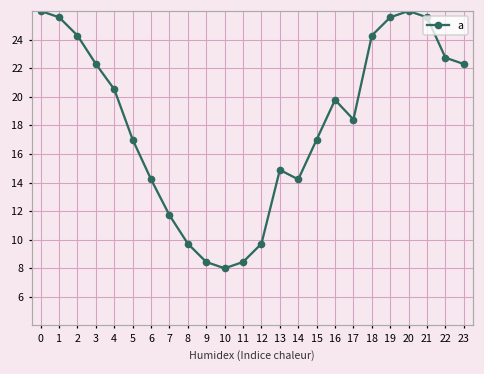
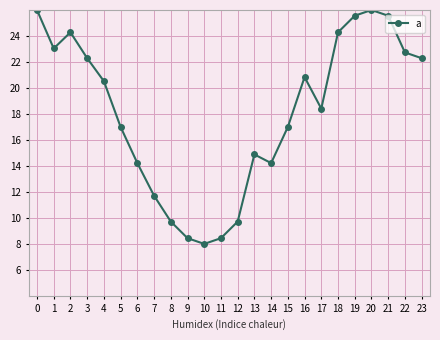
1: 25.6 -> 23.0
16: 19.8 -> 20.8
